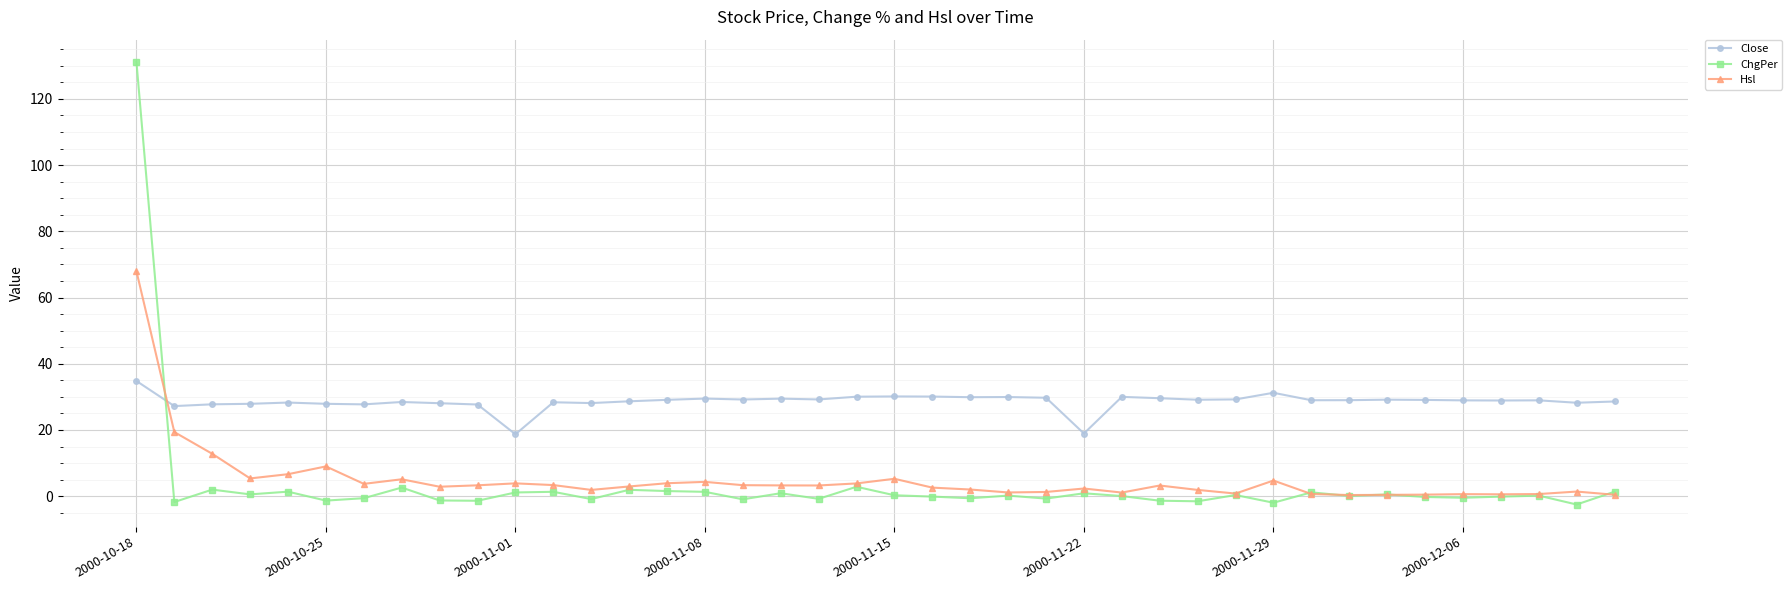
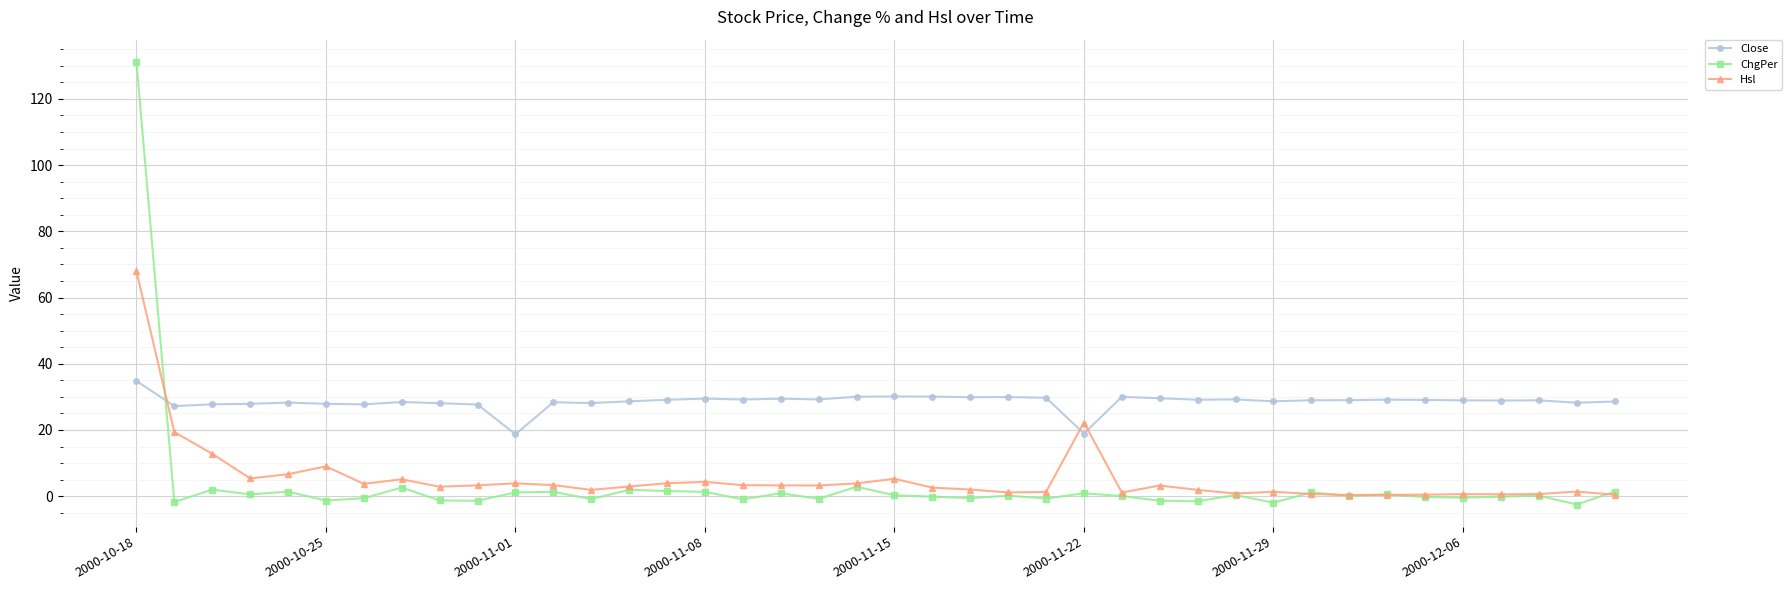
Hsl, 2000-11-22: 2 -> 22
Close, 2000-11-29: 31 -> 29
Hsl, 2000-11-29: 5 -> 1
